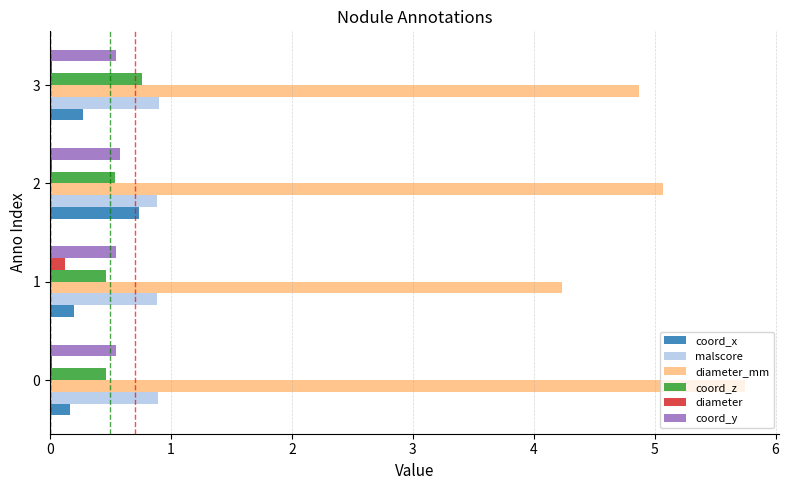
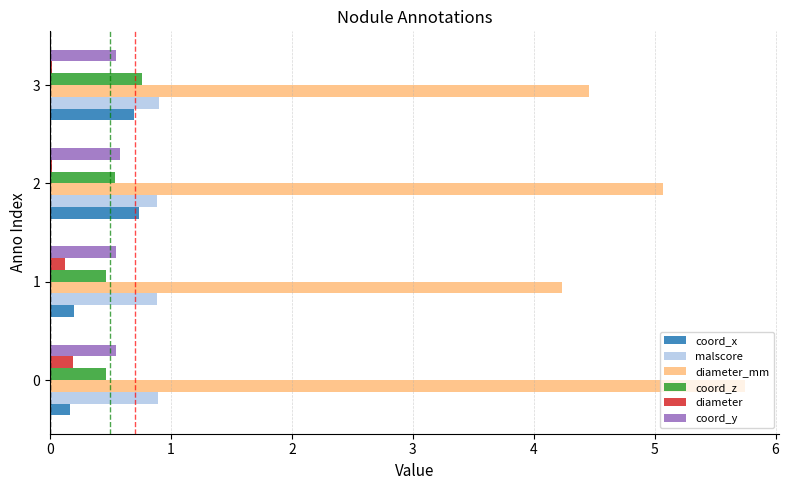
diameter_mm, 3: 4.87 -> 4.46
coord_x, 3: 0.27 -> 0.69
diameter, 0: 0.02 -> 0.19
